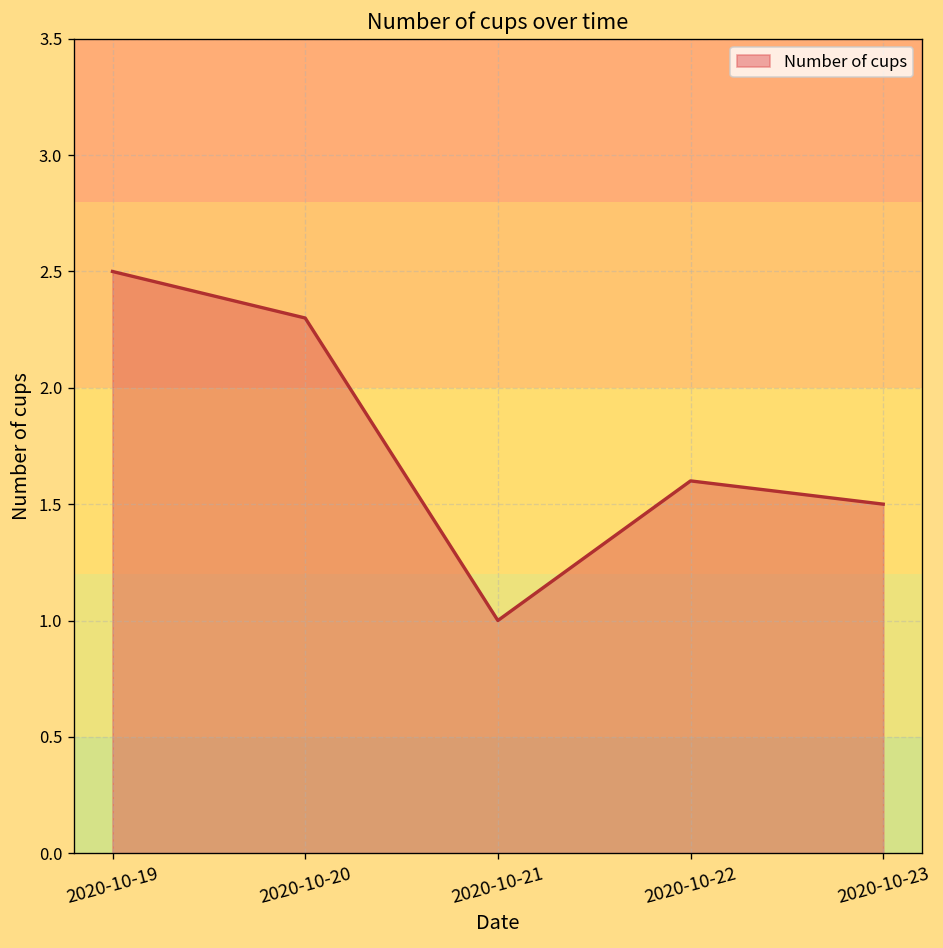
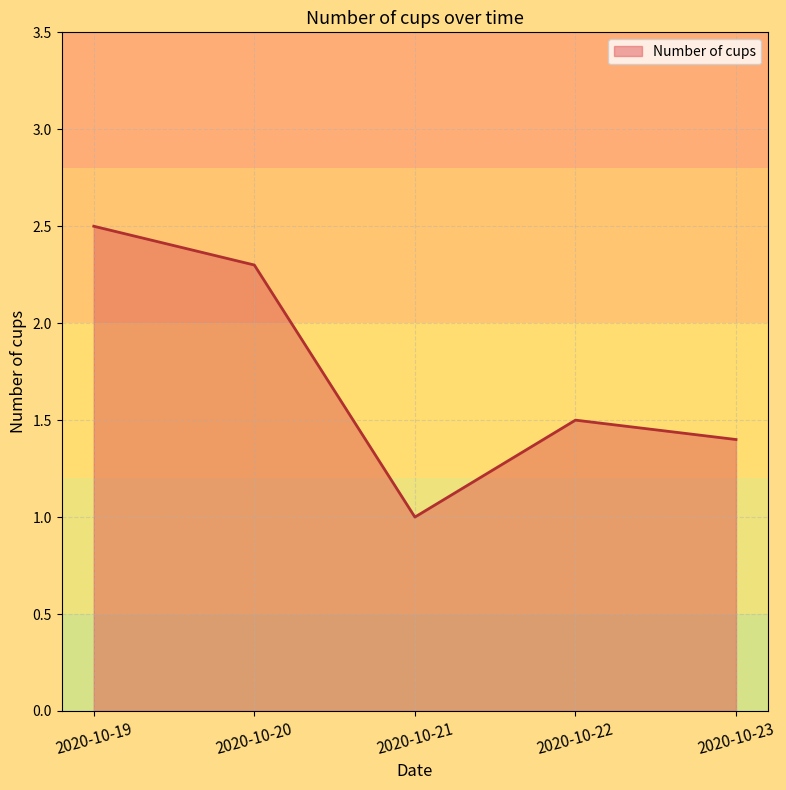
2020-10-22: 1.6 -> 1.5
2020-10-23: 1.5 -> 1.4
